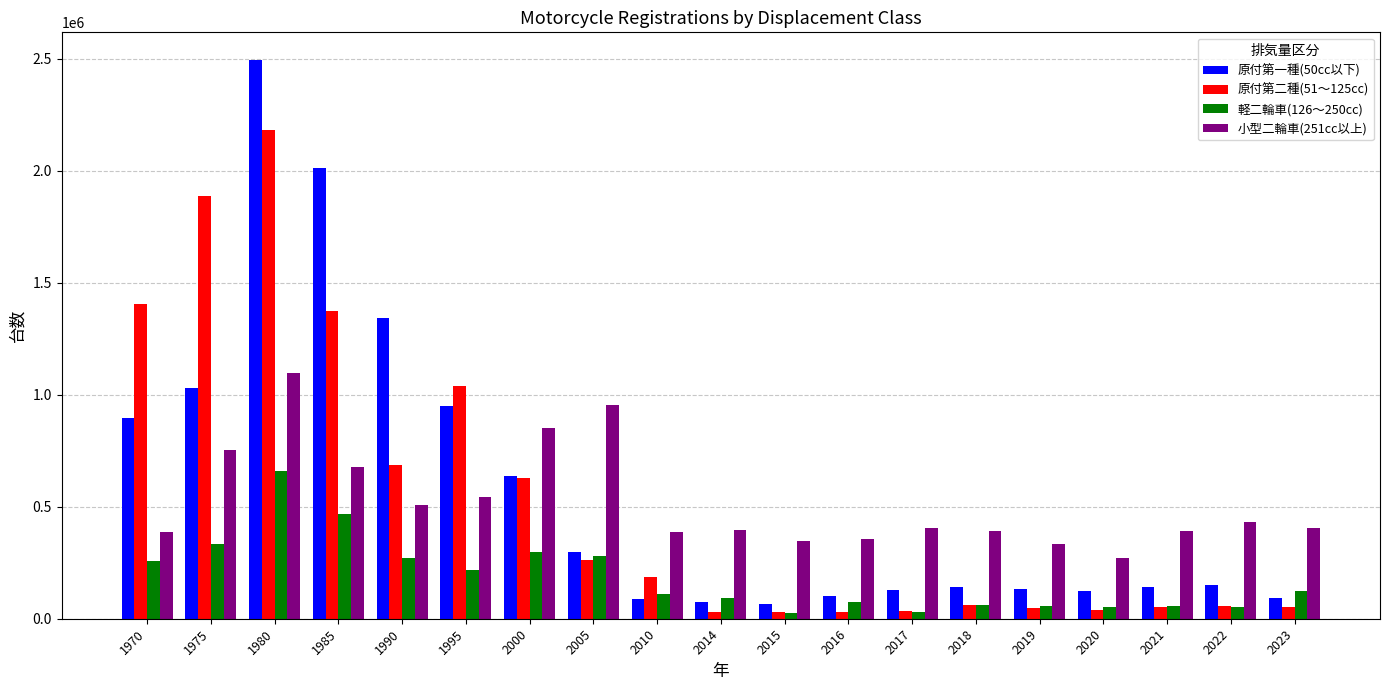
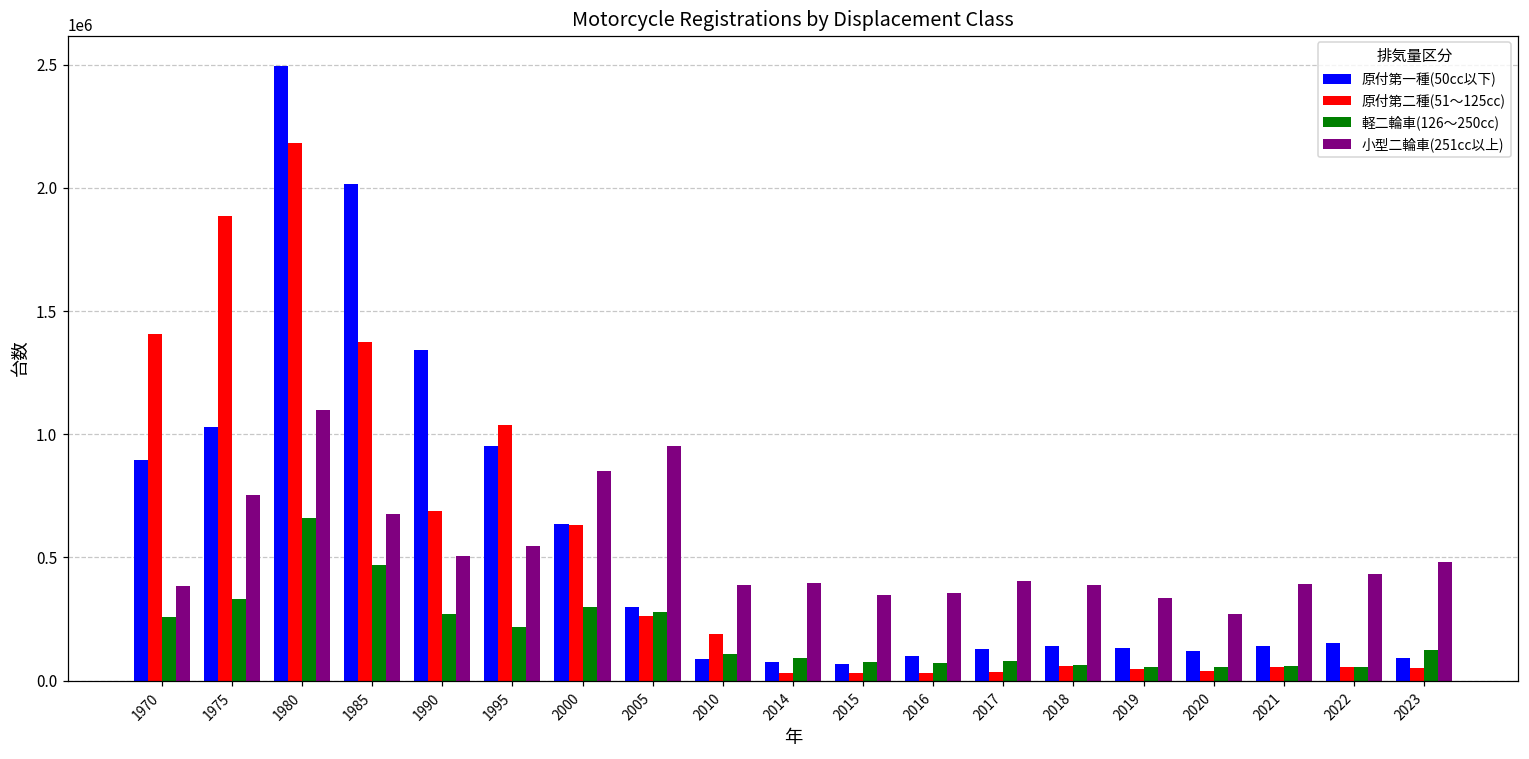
軽二輪車(126～250cc), 2015: 30000 -> 80000
軽二輪車(126～250cc), 2017: 30000 -> 80000
小型二輪車(251cc以上), 2023: 400000 -> 480000
